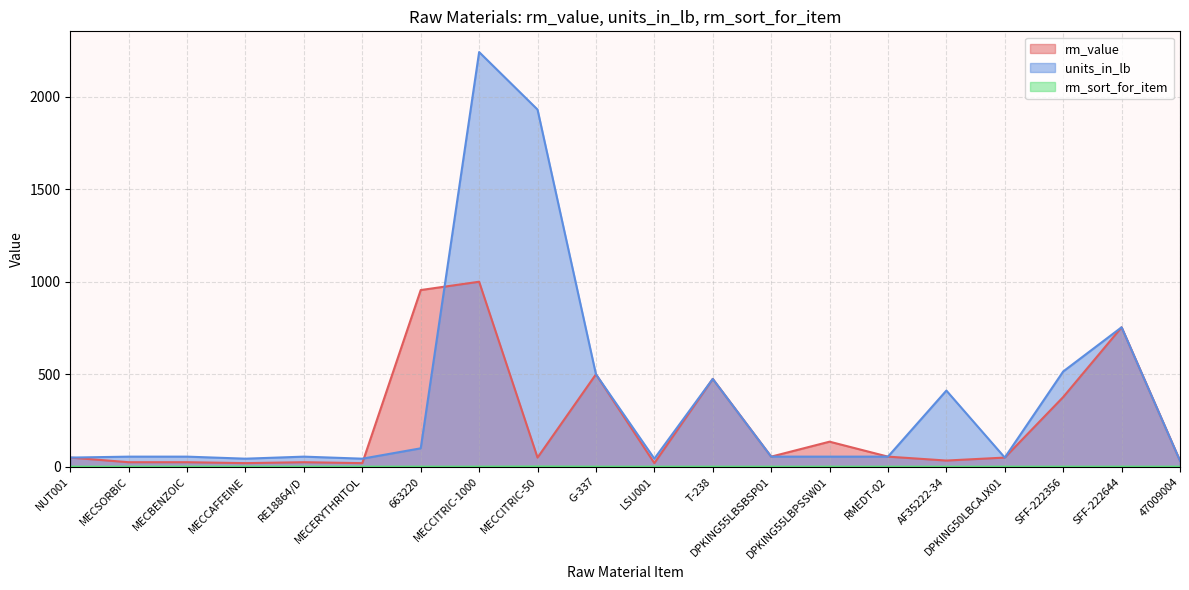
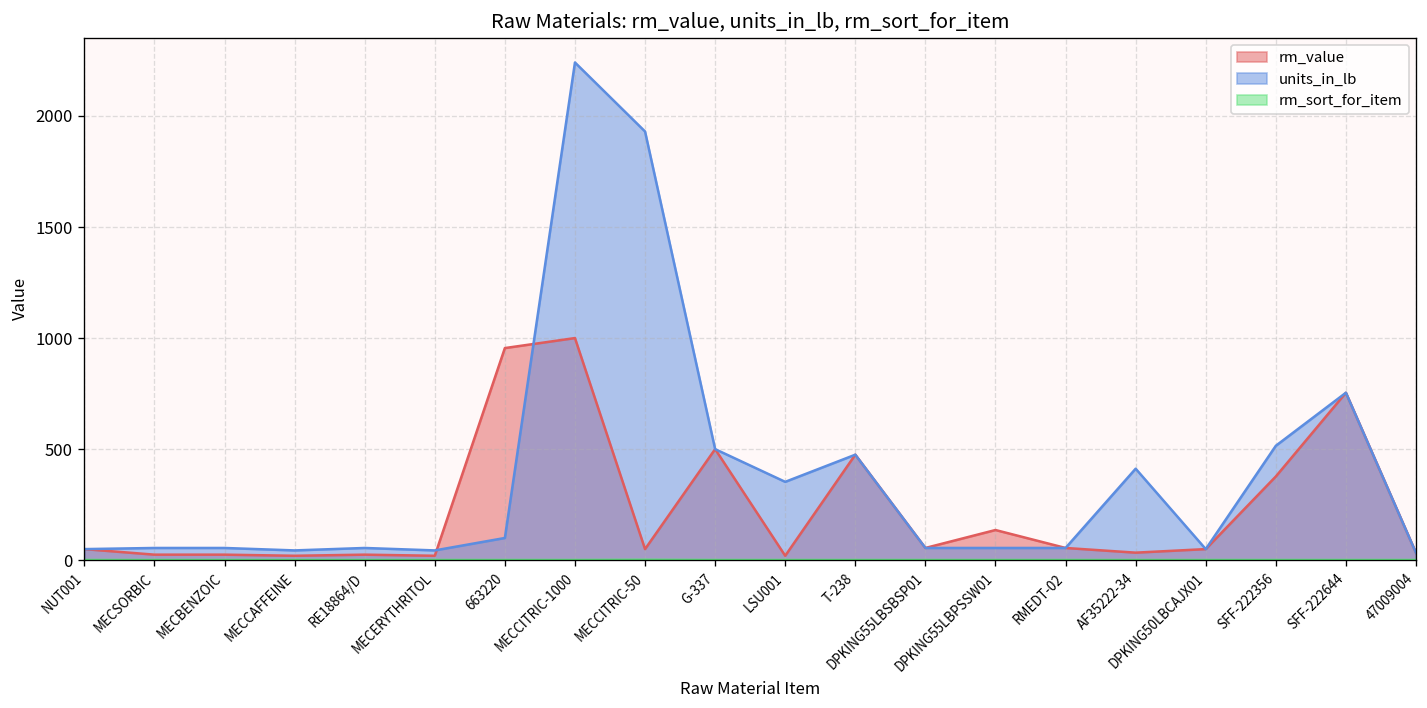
units_in_lb, LSU001: 40 -> 350
